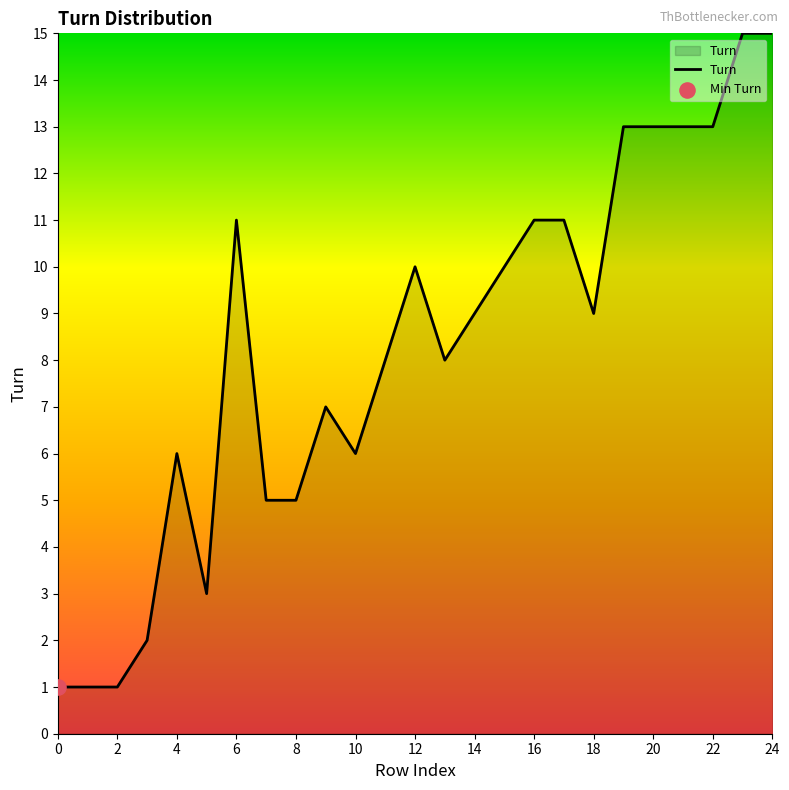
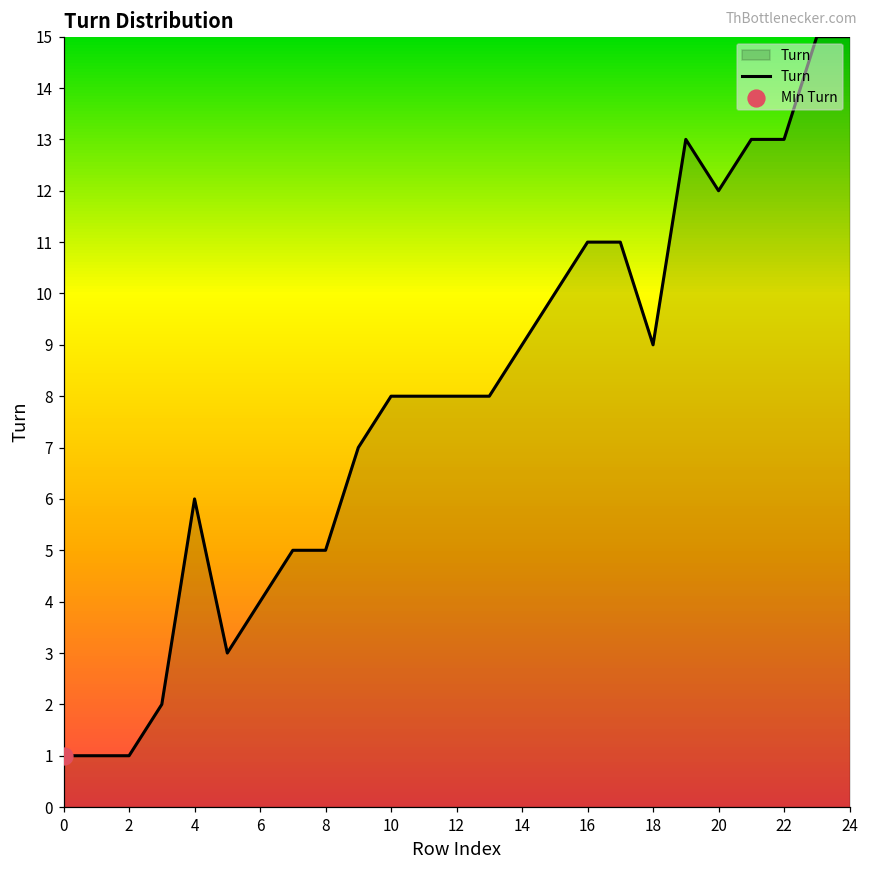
Turn, 6: 11 -> 4
Turn, 10: 6 -> 8
Turn, 12: 10 -> 8
Turn, 20: 13 -> 12
